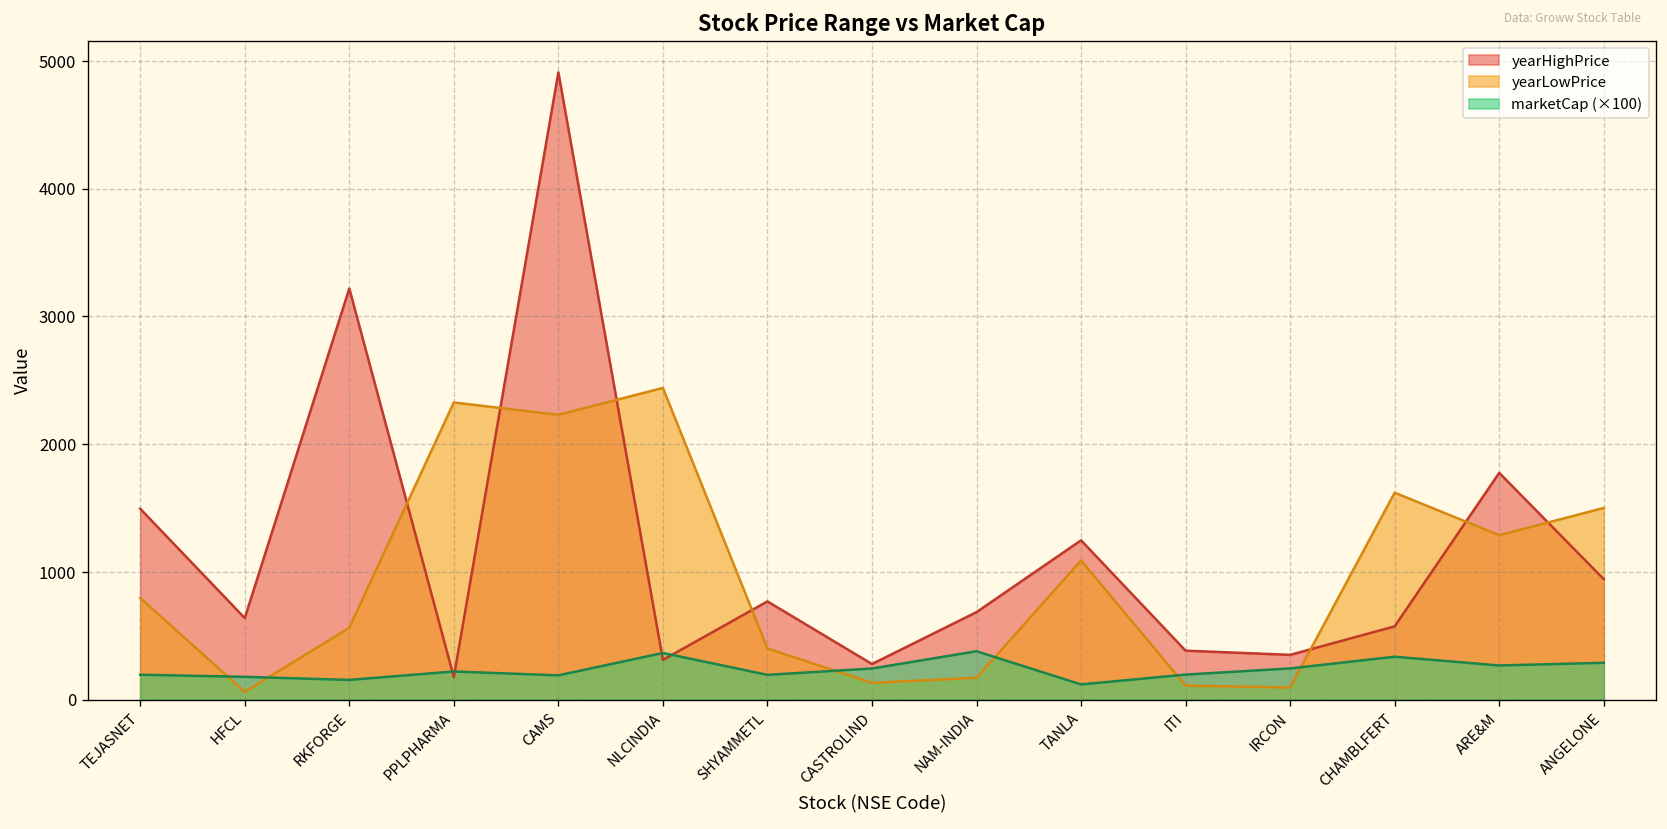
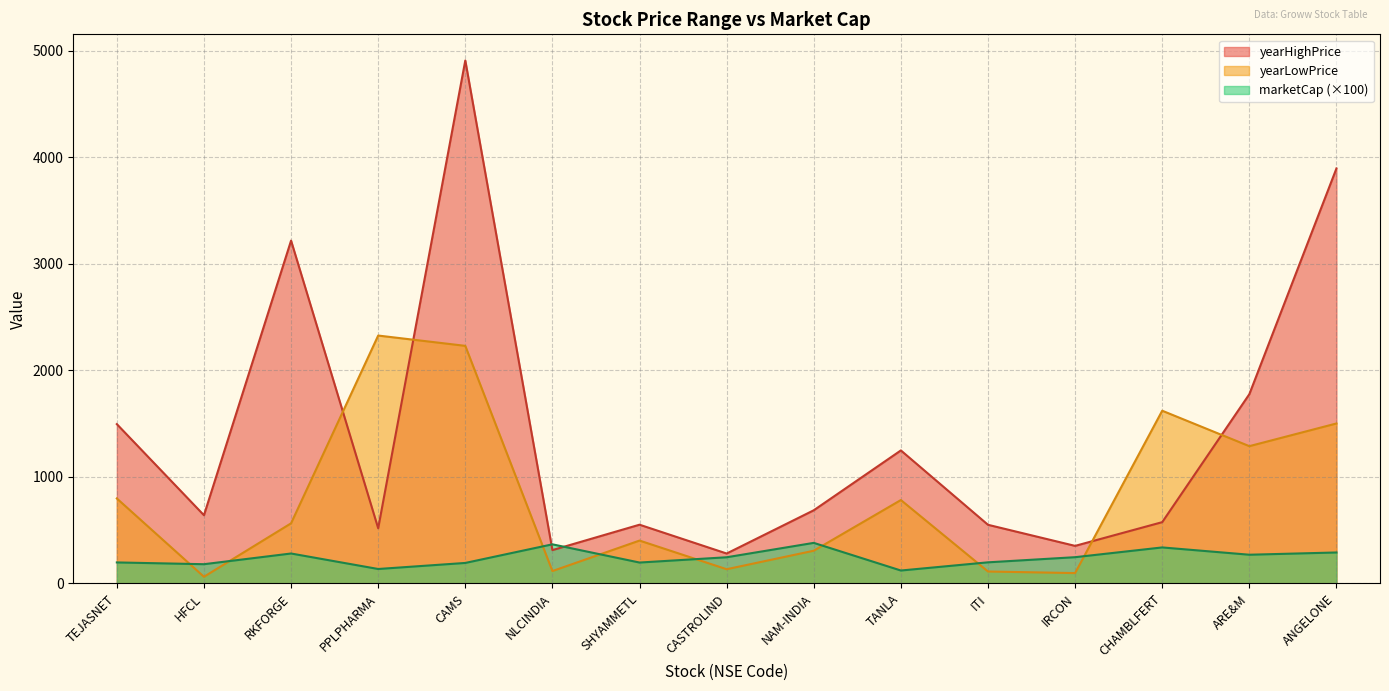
marketCap (×100), RKFORGE: 160 -> 280
yearHighPrice, PPLPHARMA: 180 -> 520
marketCap (×100), PPLPHARMA: 220 -> 130
yearLowPrice, NLCINDIA: 2440 -> 120
yearHighPrice, SHYAMMETL: 770 -> 550
yearLowPrice, NAM-INDIA: 170 -> 310
yearLowPrice, TANLA: 1090 -> 780
yearHighPrice, ITI: 380 -> 550
yearHighPrice, ANGELONE: 940 -> 3900
